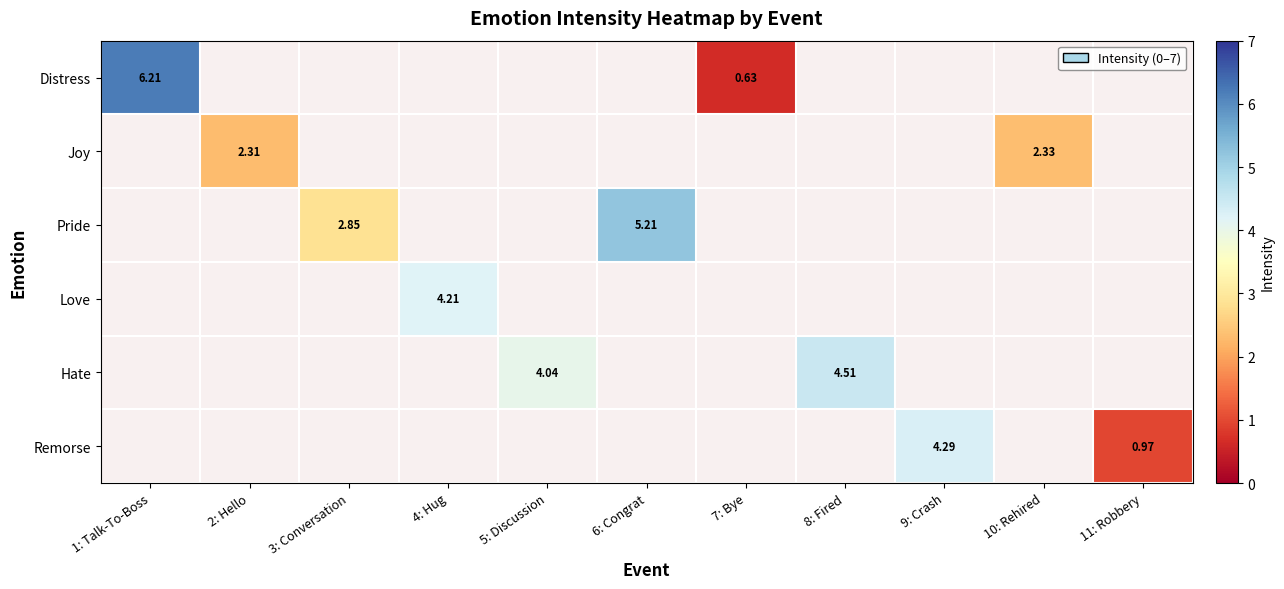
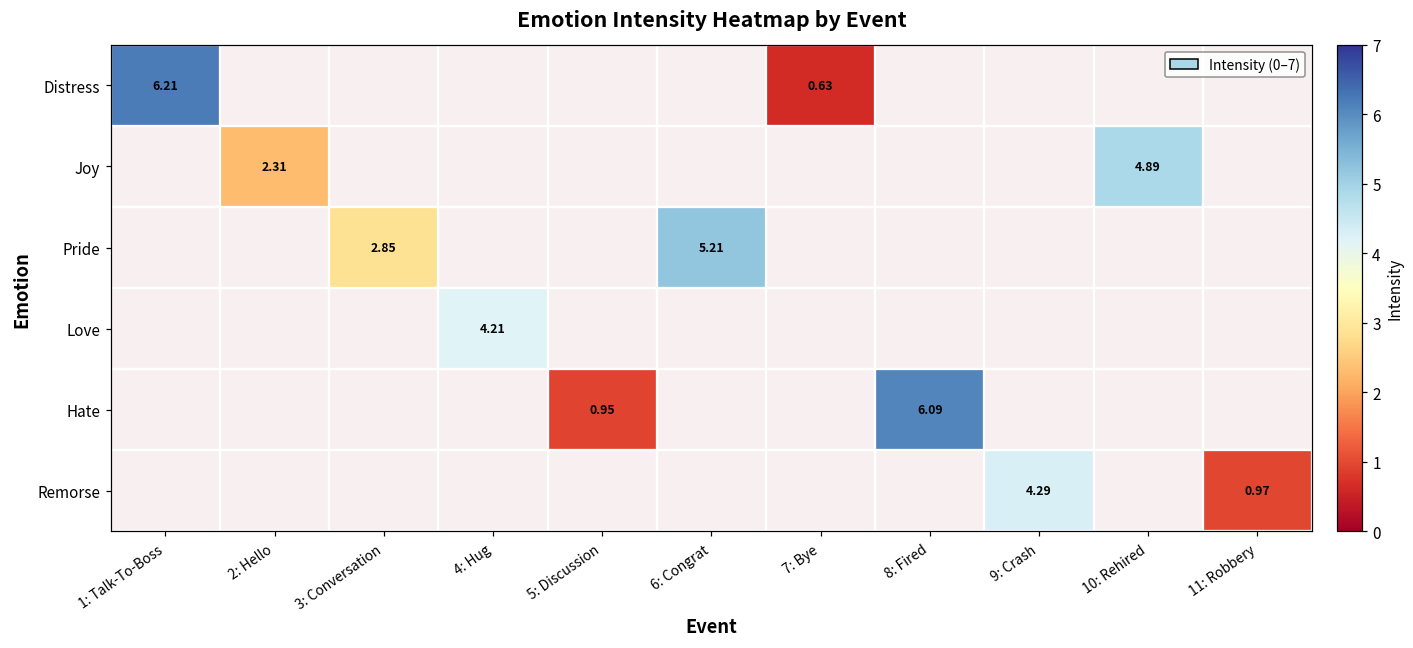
Joy, 10: Rehired: 2.33 -> 4.89
Hate, 5: Discussion: 4.04 -> 0.95
Hate, 8: Fired: 4.51 -> 6.09
